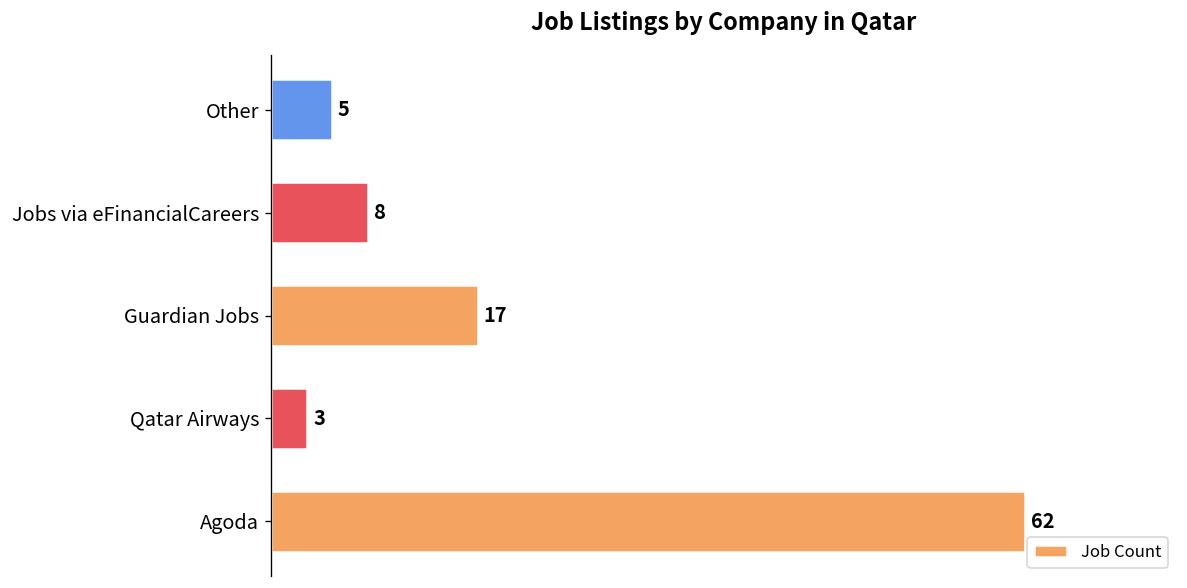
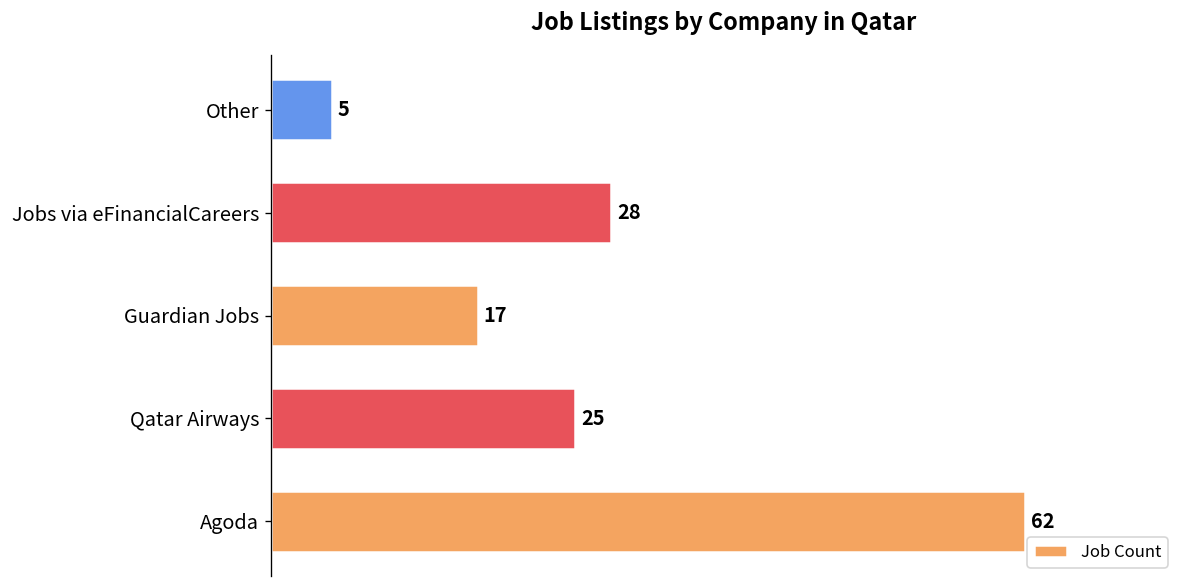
Jobs via eFinancialCareers: 8 -> 28
Qatar Airways: 3 -> 25
